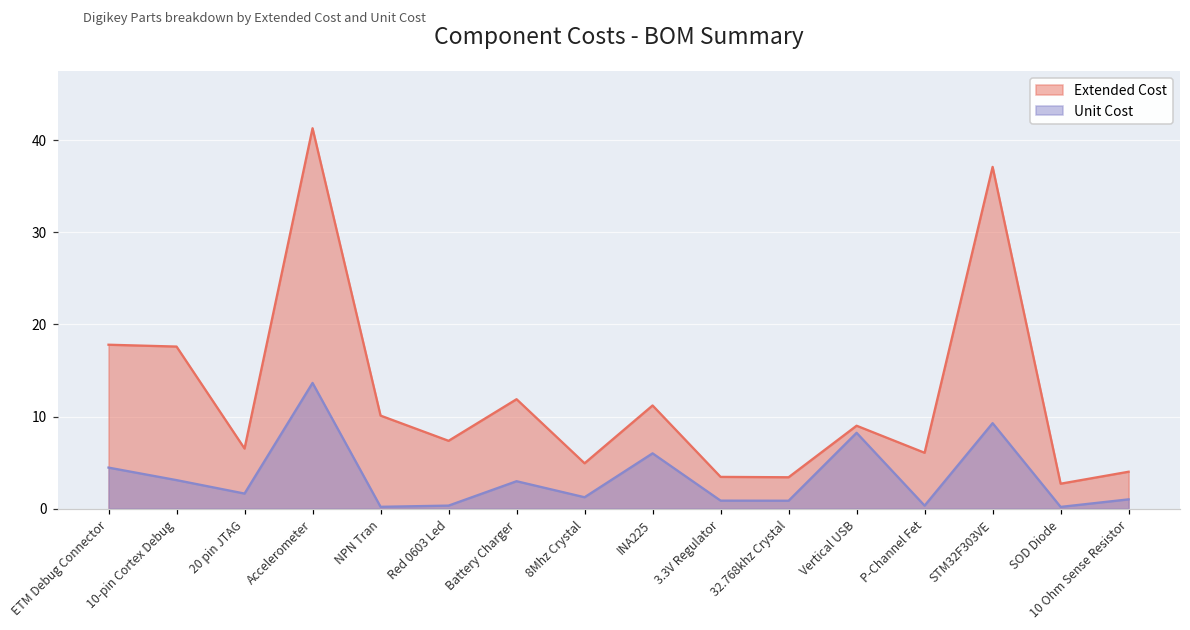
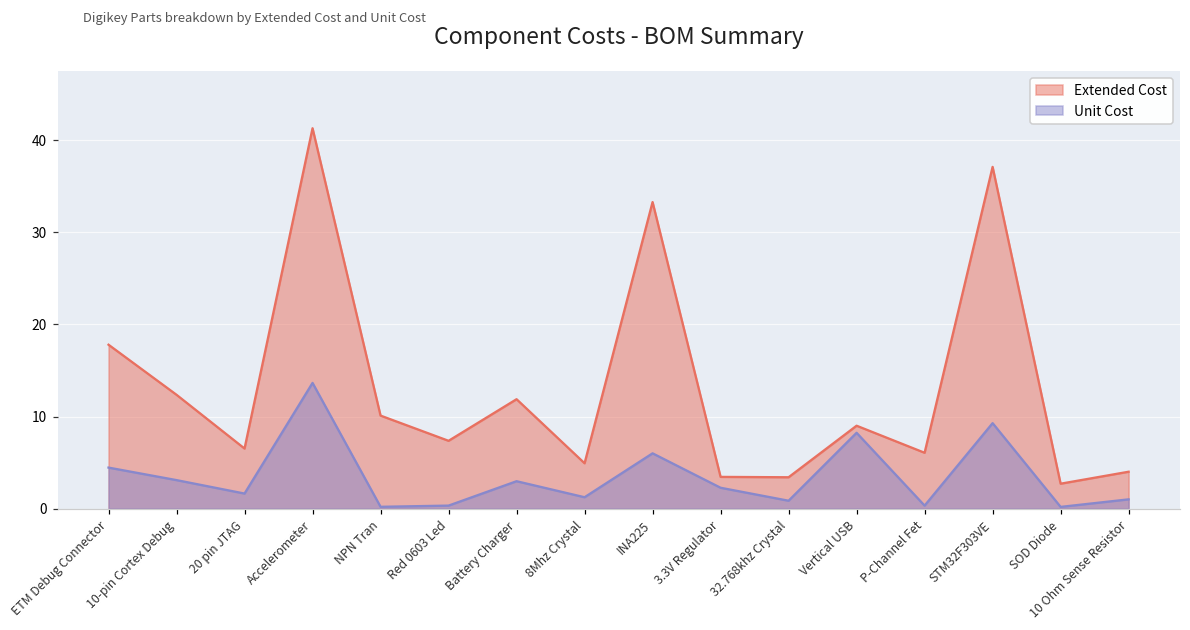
Extended Cost, 10-pin Cortex Debug: 18 -> 12
Extended Cost, INA225: 11 -> 33
Unit Cost, 3.3V Regulator: 1 -> 2
